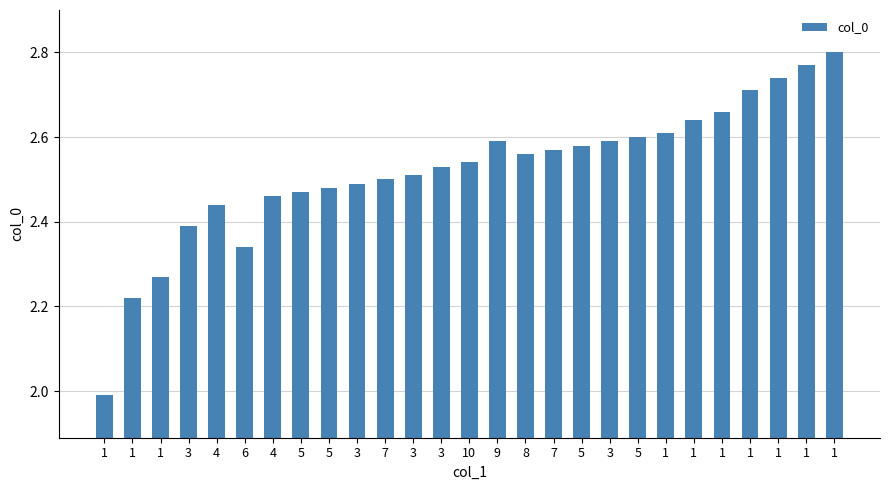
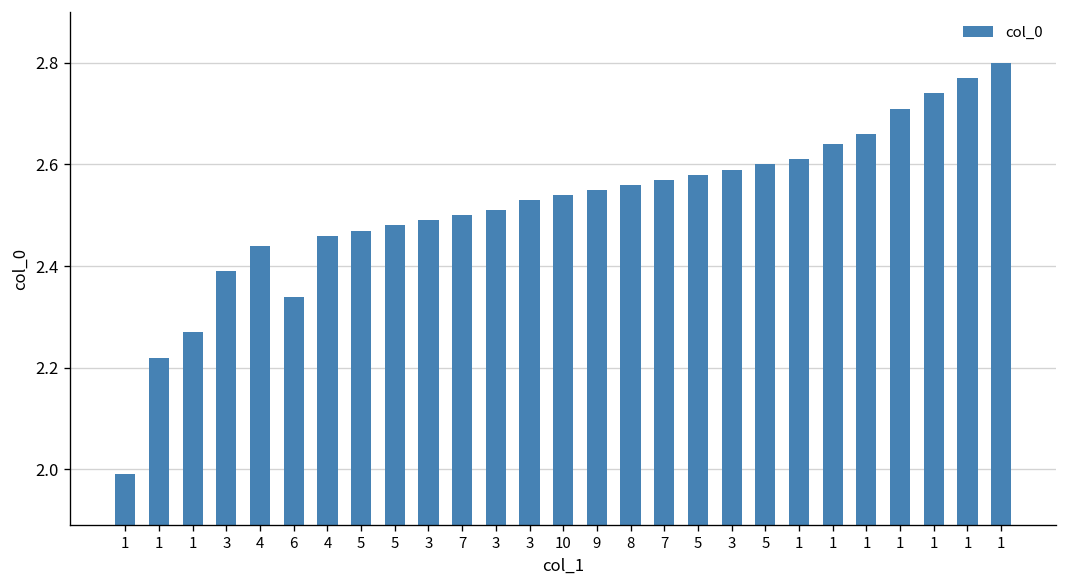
9: 2.59 -> 2.55
